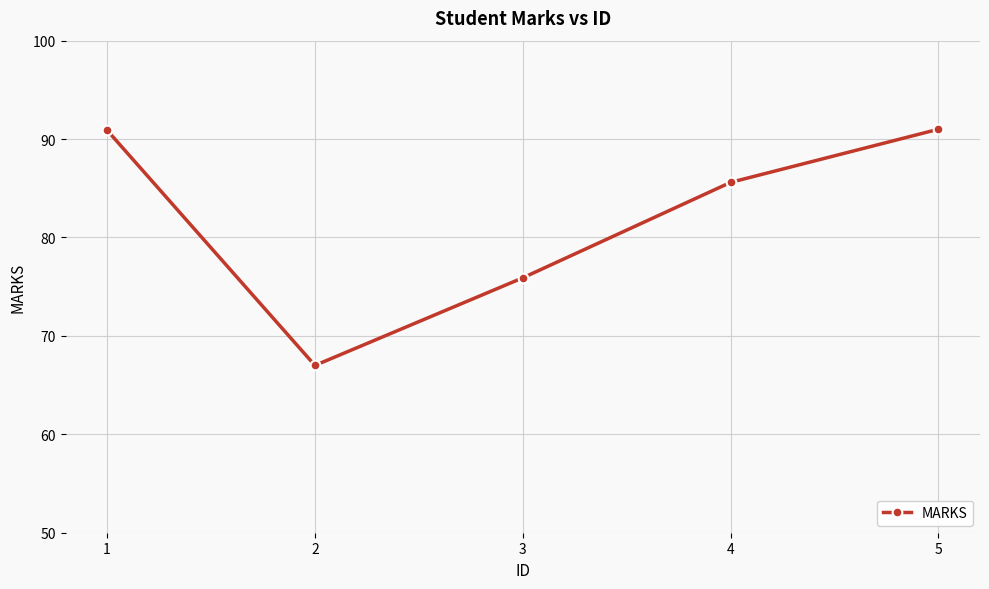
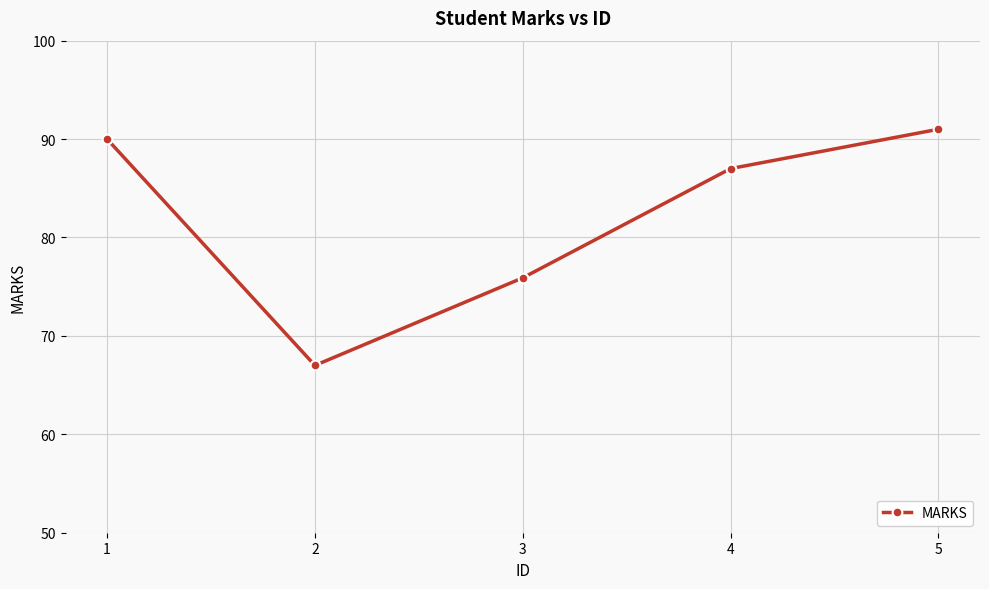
1: 91 -> 90
4: 86 -> 87
